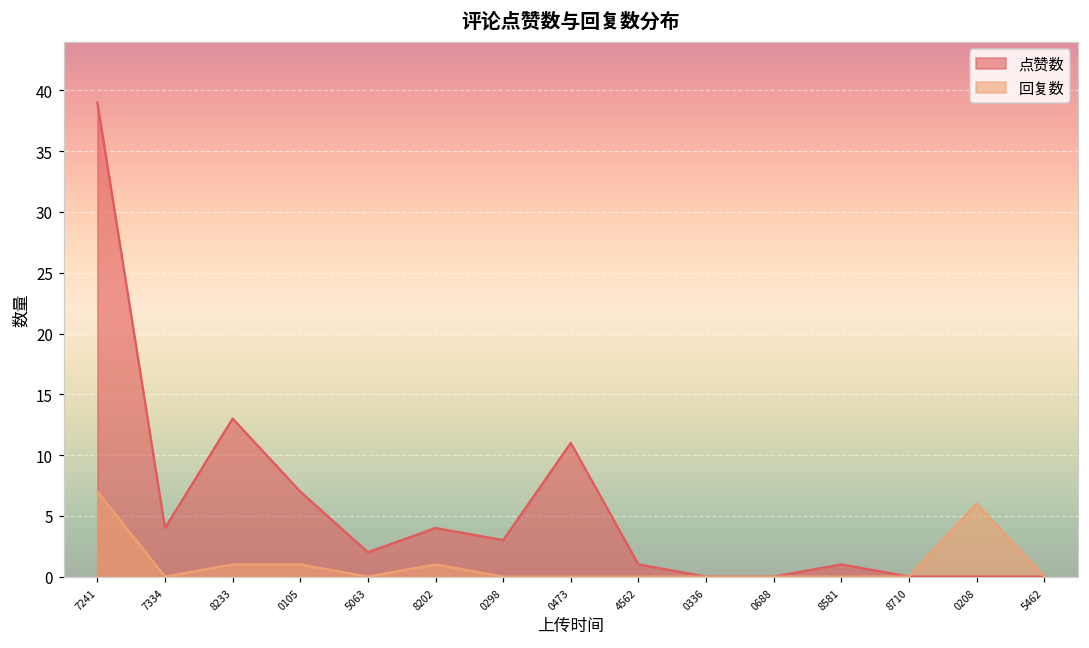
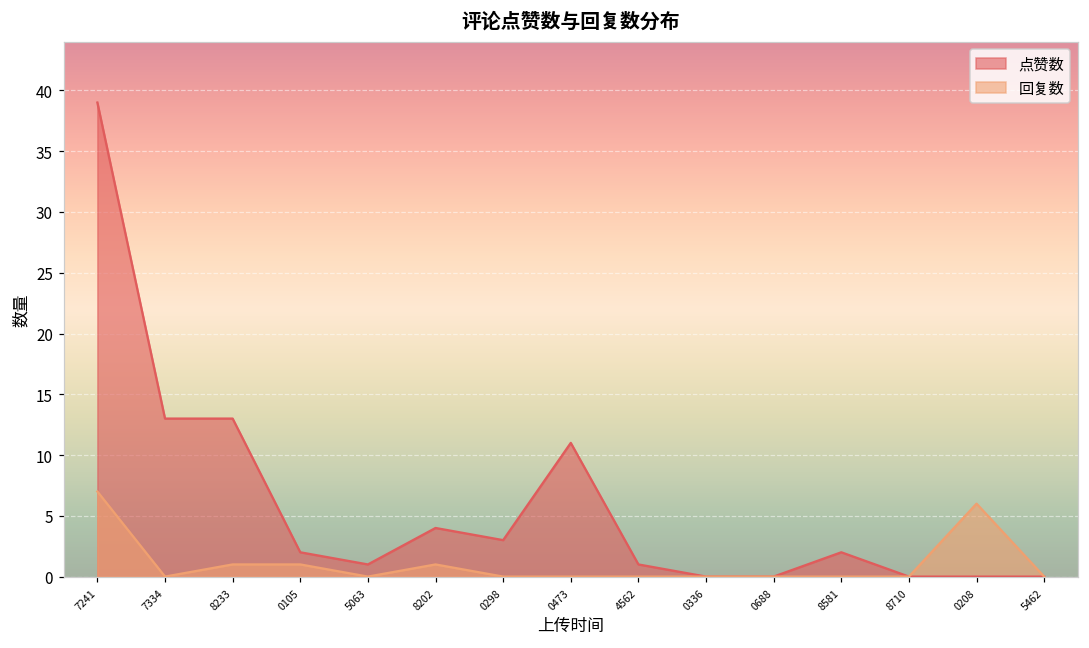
点赞数, 7334: 4 -> 13
点赞数, 0105: 7 -> 2
点赞数, 5063: 2 -> 1
点赞数, 8581: 1 -> 2
